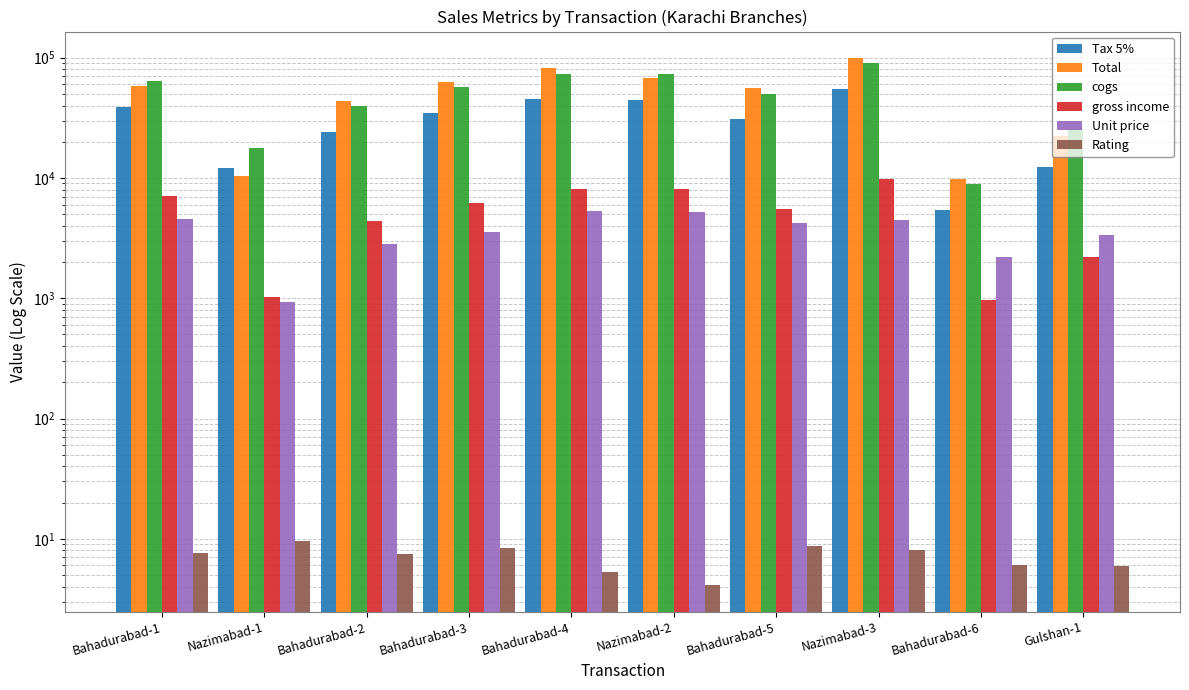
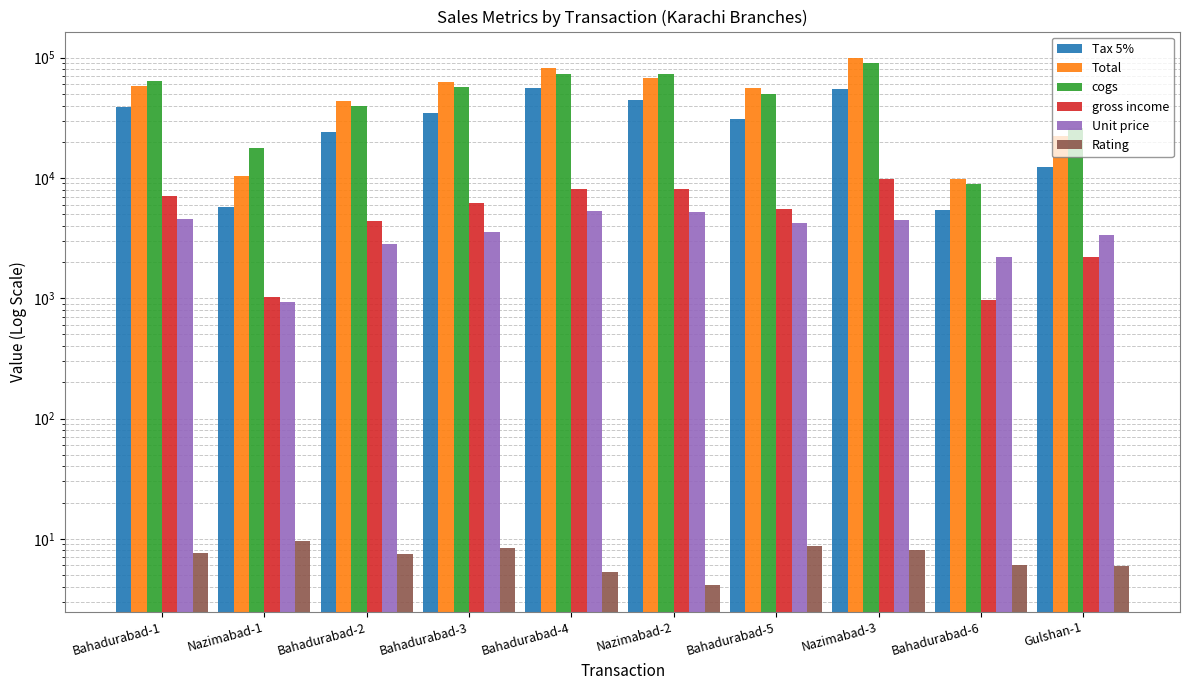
Tax 5%, Nazimabad-1: 12000 -> 6000
Tax 5%, Bahadurabad-4: 45000 -> 60000
